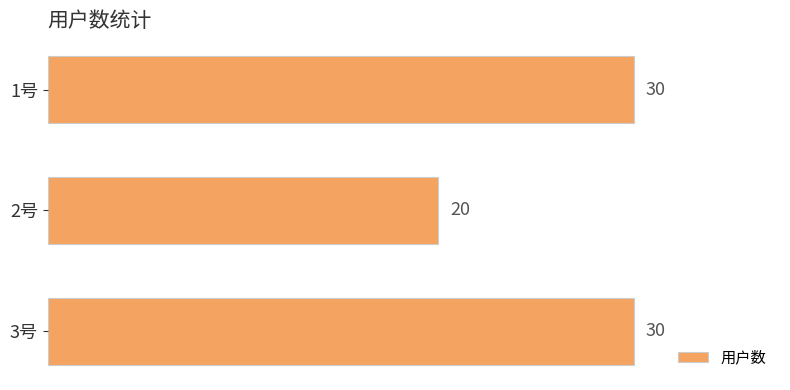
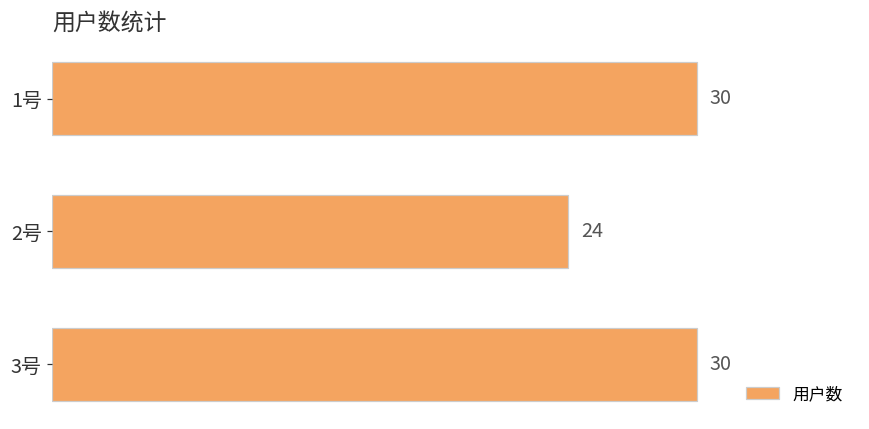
2号: 20 -> 24
